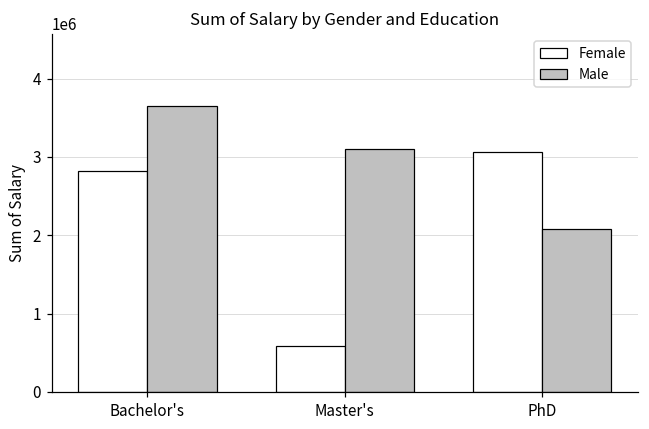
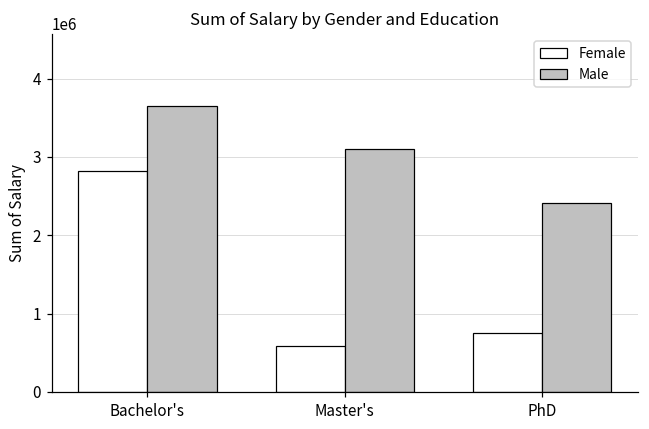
Female, PhD: 3100000 -> 800000
Male, PhD: 2100000 -> 2400000
